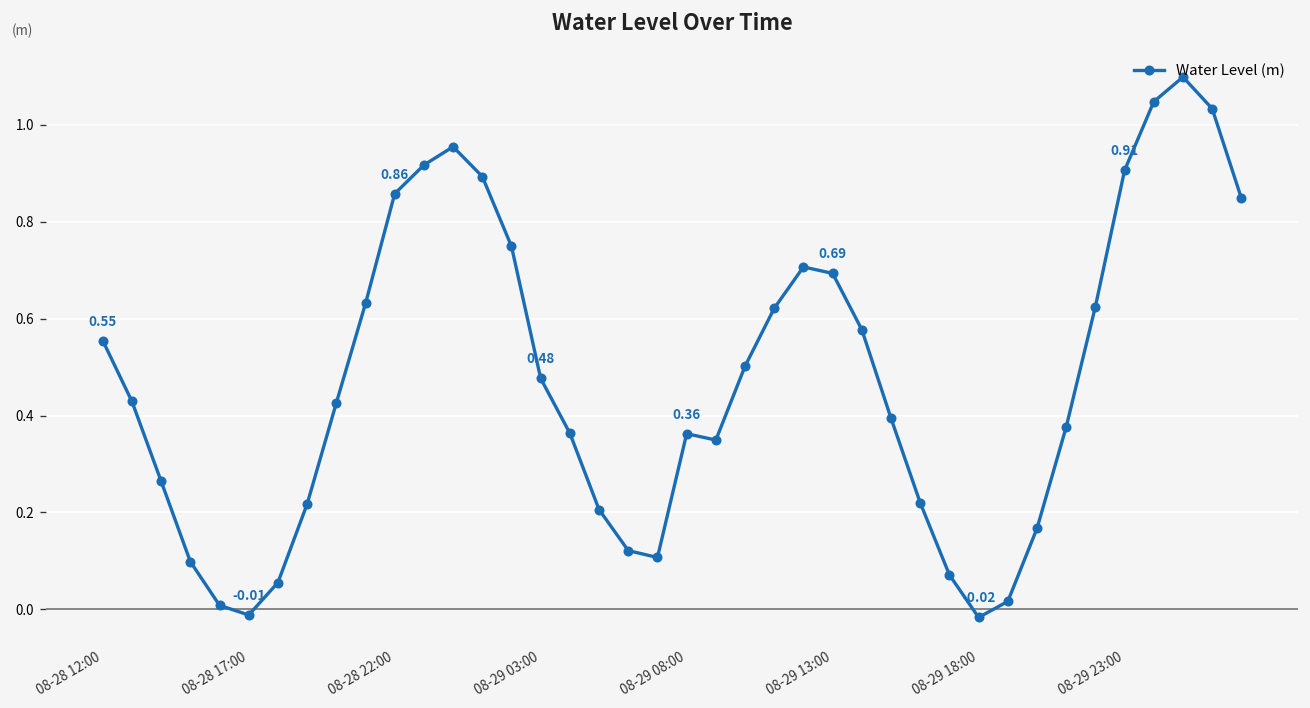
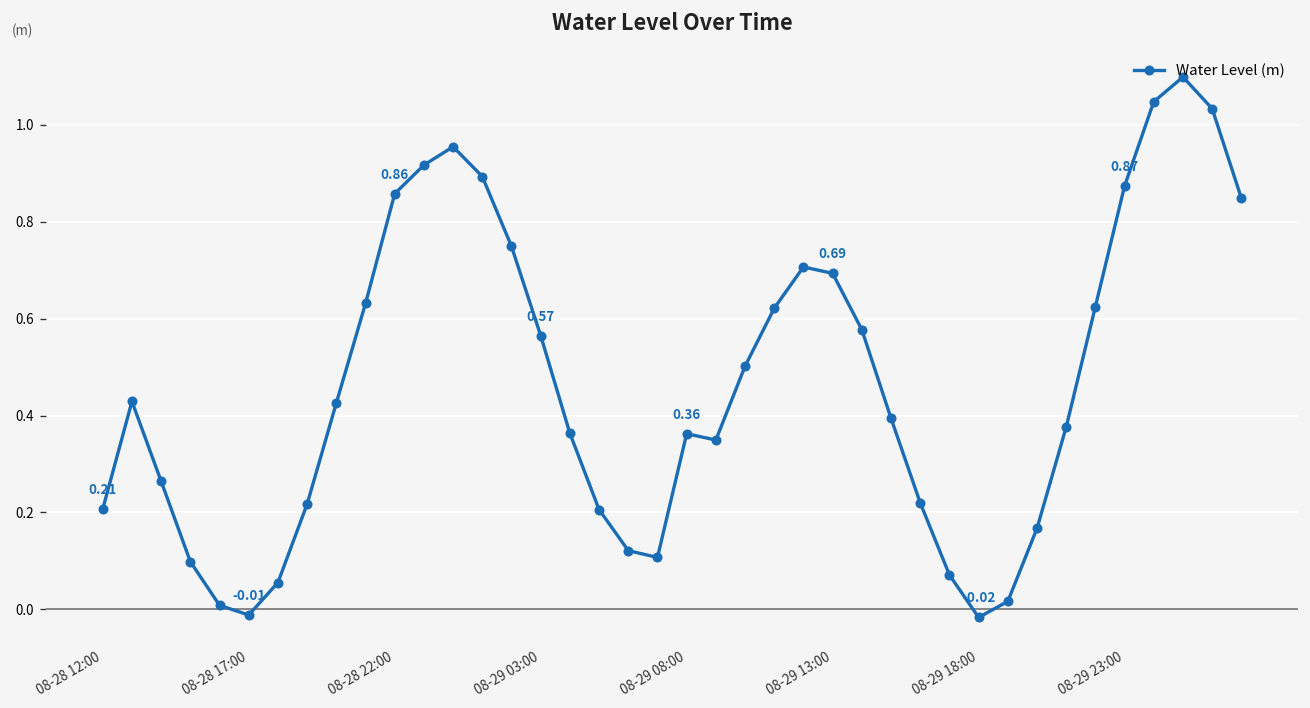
08-28 12:00: 0.55 -> 0.21
08-29 03:00: 0.48 -> 0.57
08-29 23:00: 0.91 -> 0.87
